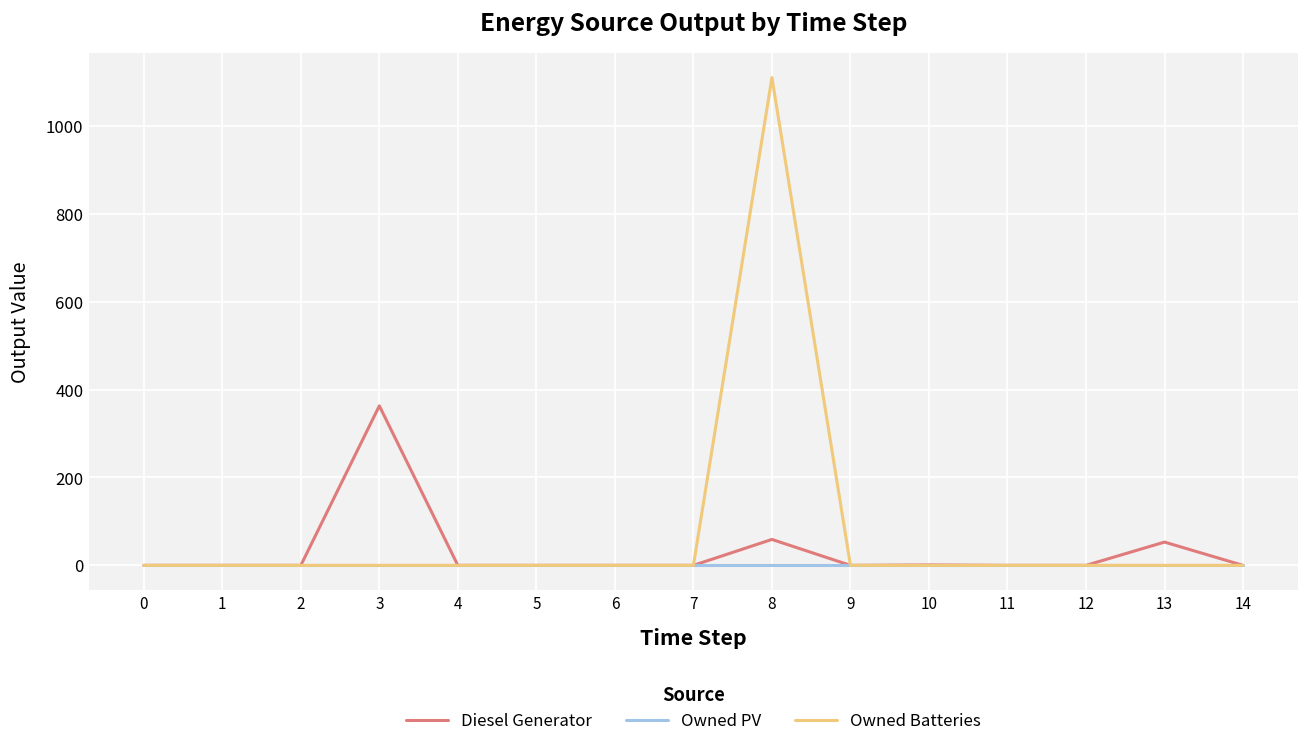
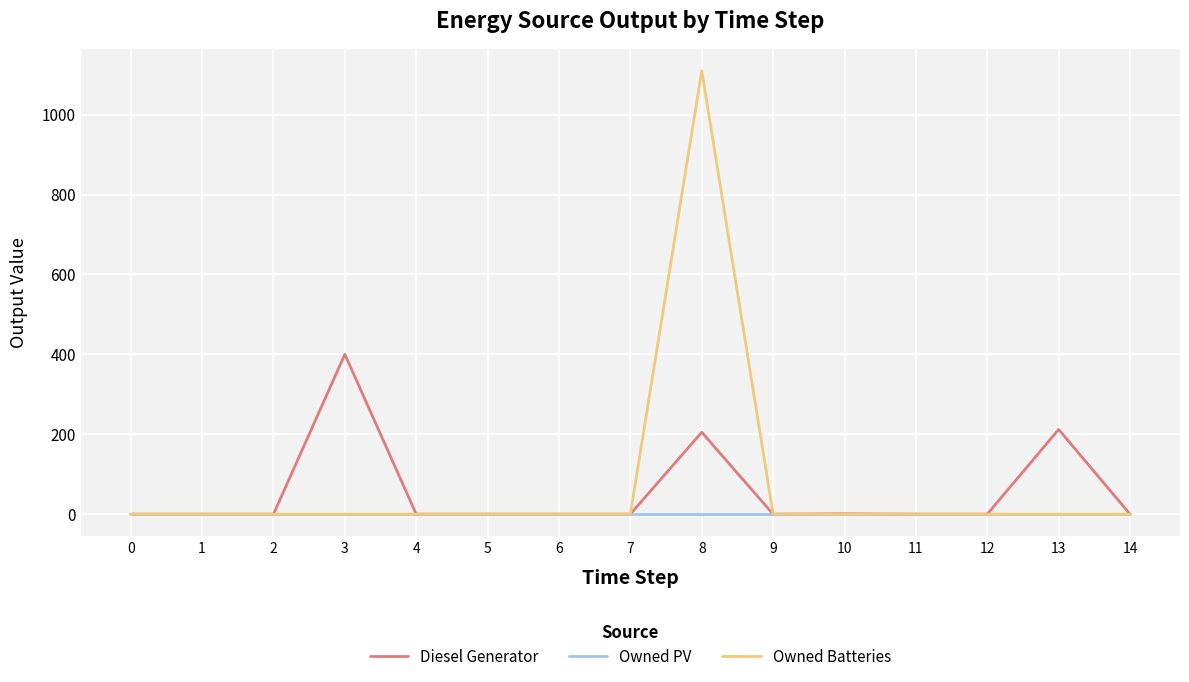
Diesel Generator, 3: 360 -> 400
Diesel Generator, 8: 60 -> 210
Diesel Generator, 13: 50 -> 210
